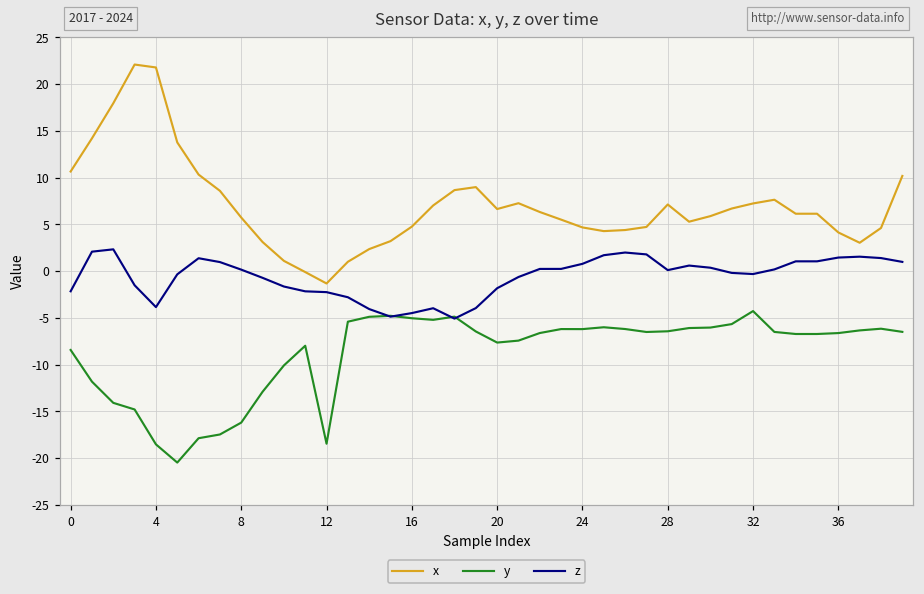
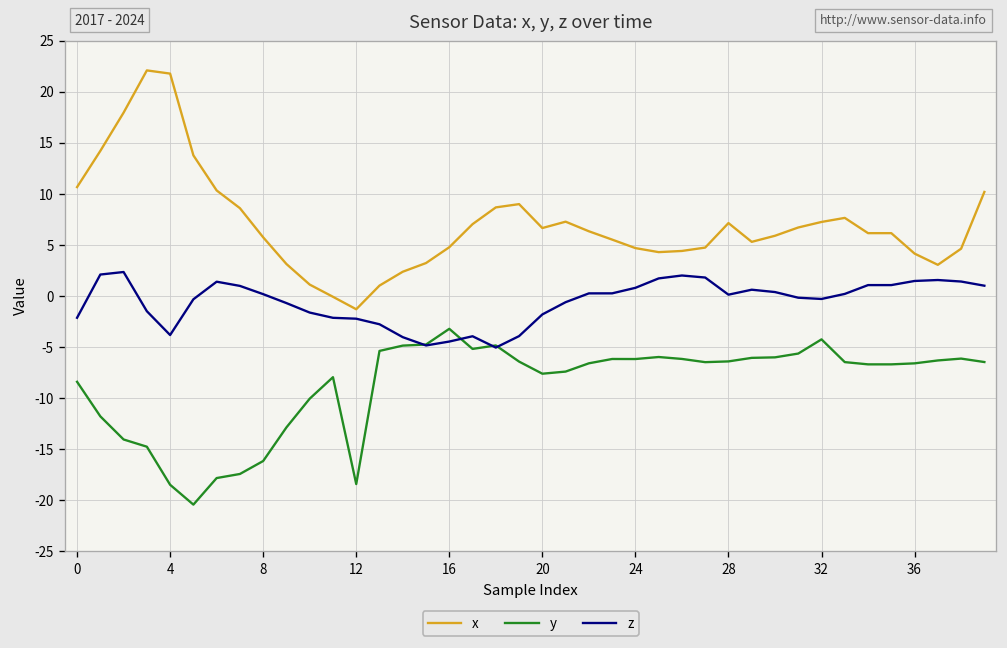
y, 16: -5 -> -3
